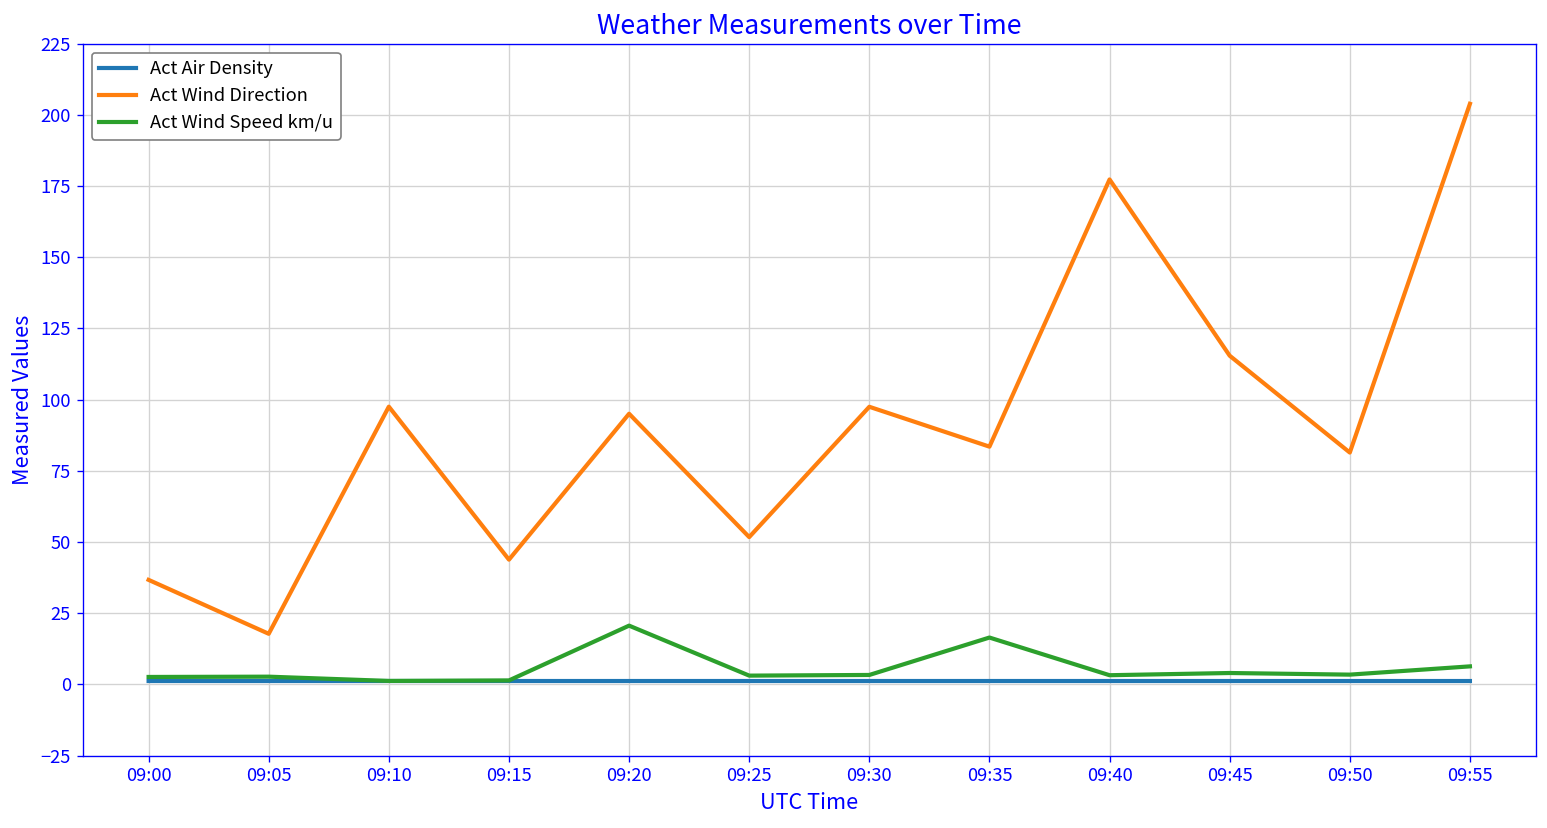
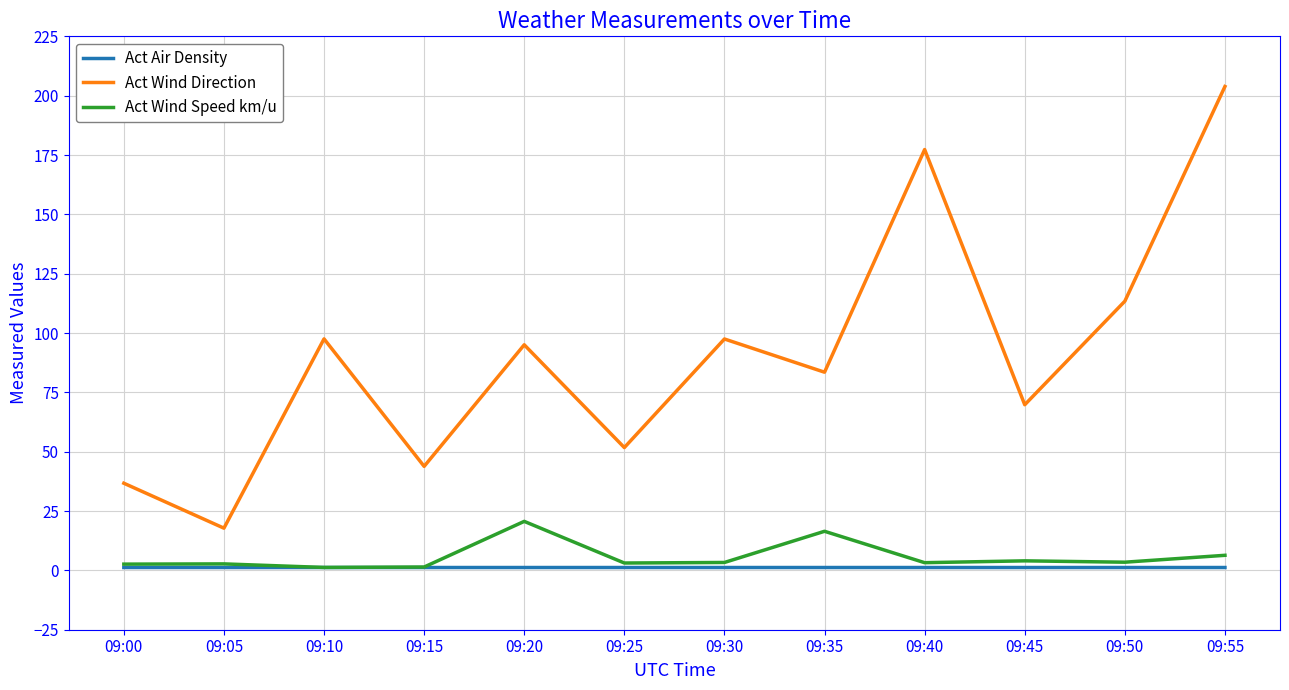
Act Wind Direction, 09:45: 115 -> 70
Act Wind Direction, 09:50: 81 -> 113
